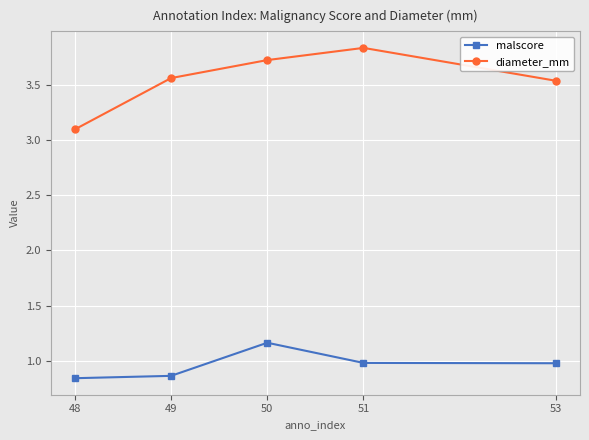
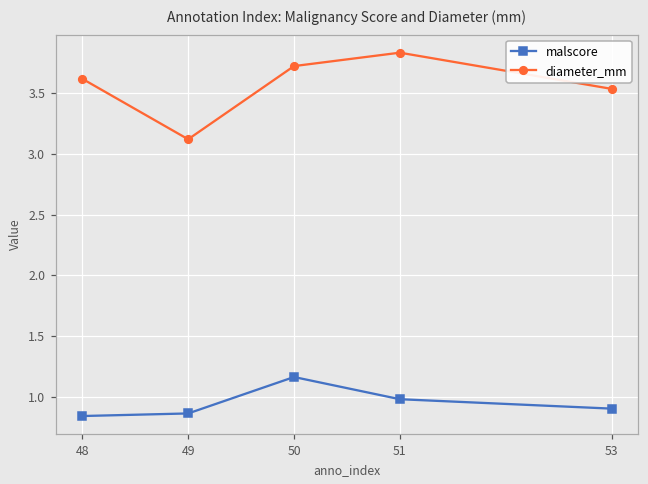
diameter_mm, 48: 3.10 -> 3.62
diameter_mm, 49: 3.56 -> 3.12
malscore, 53: 0.98 -> 0.90
